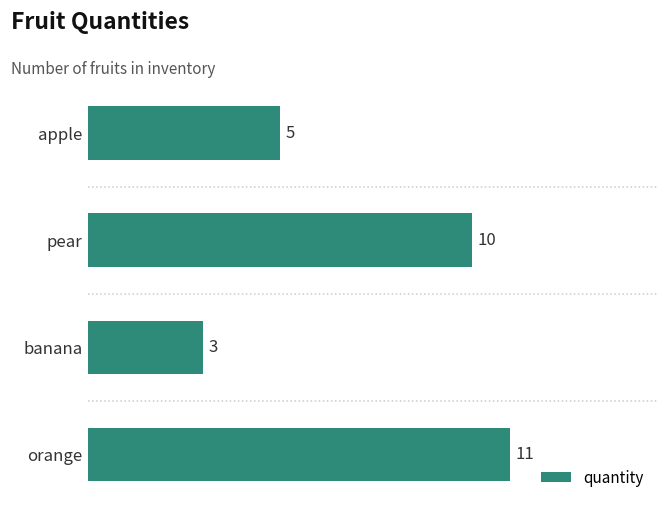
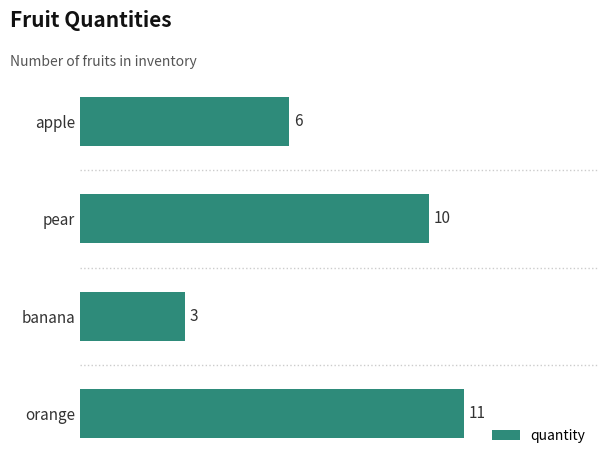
apple: 5 -> 6
